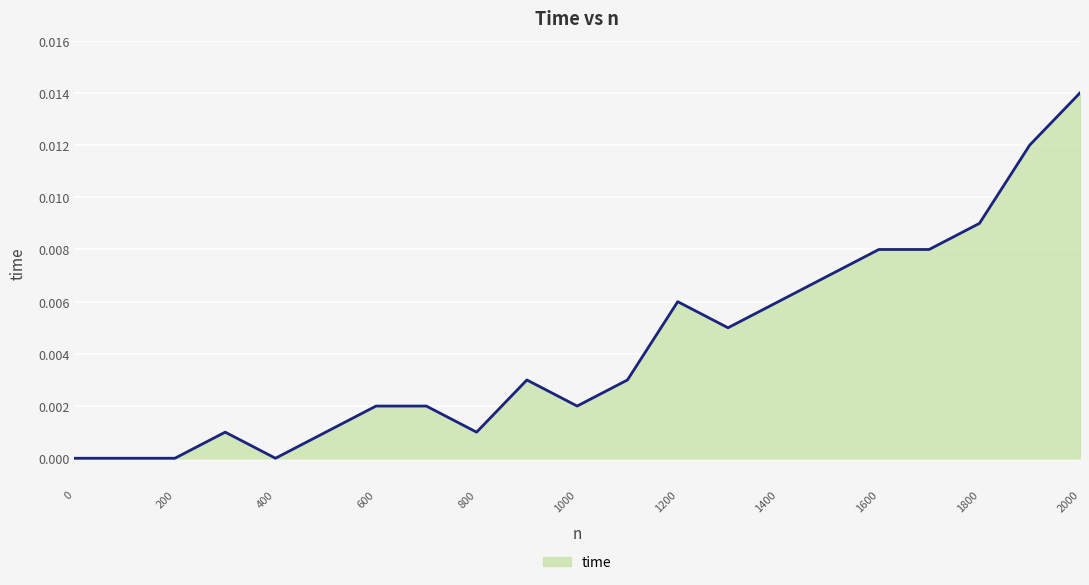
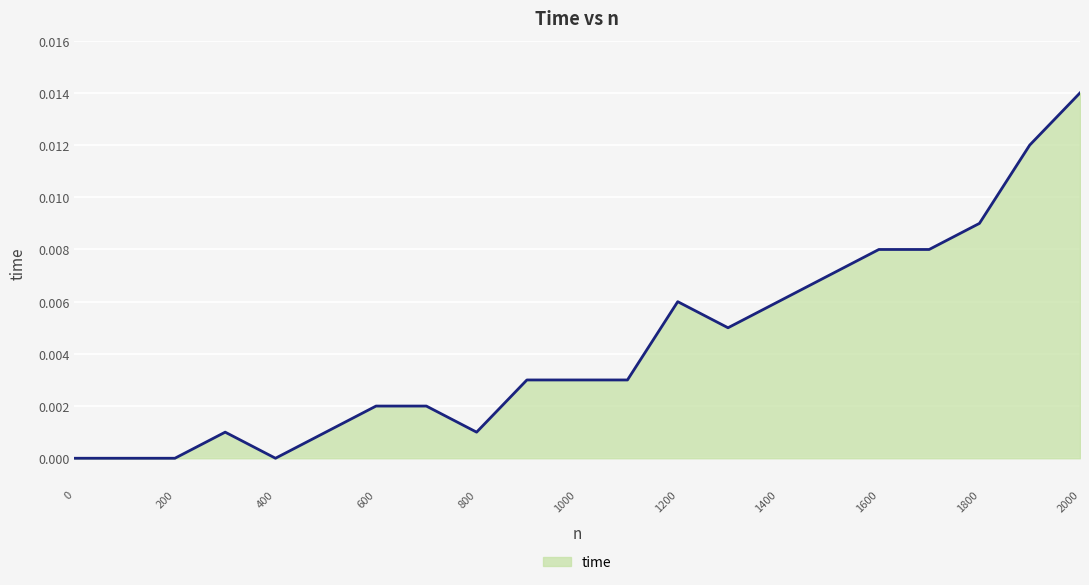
1000: 0.002 -> 0.003
